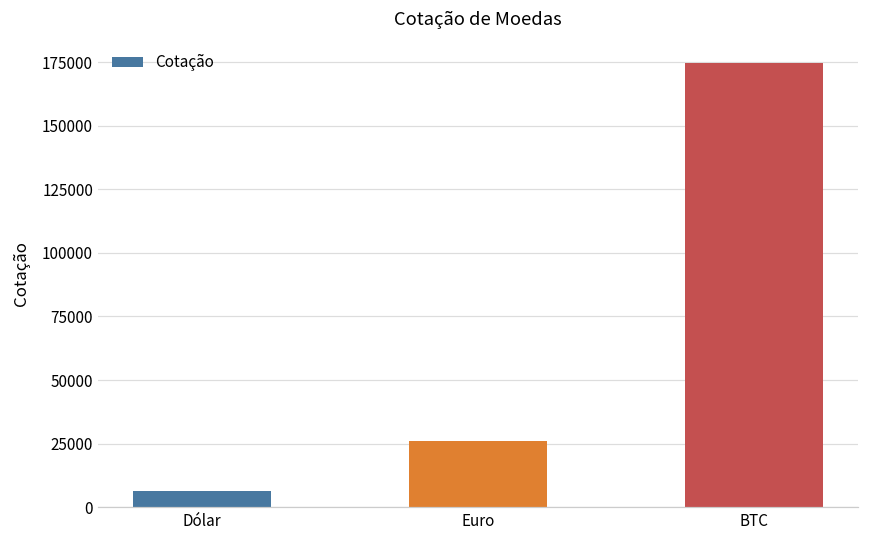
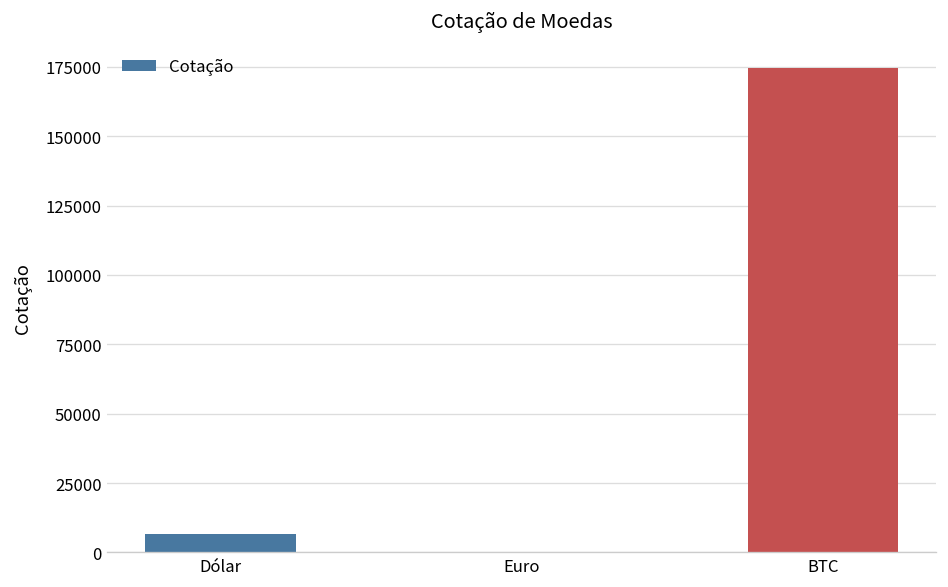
Euro: 26000 -> 0
